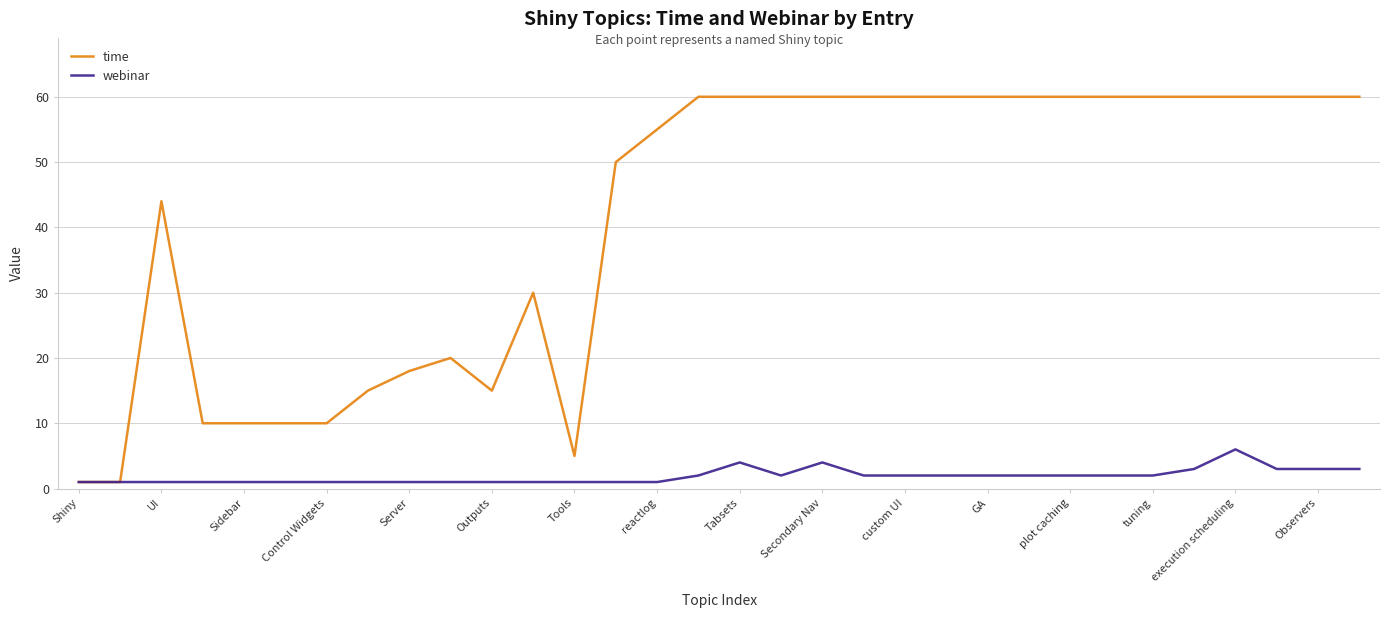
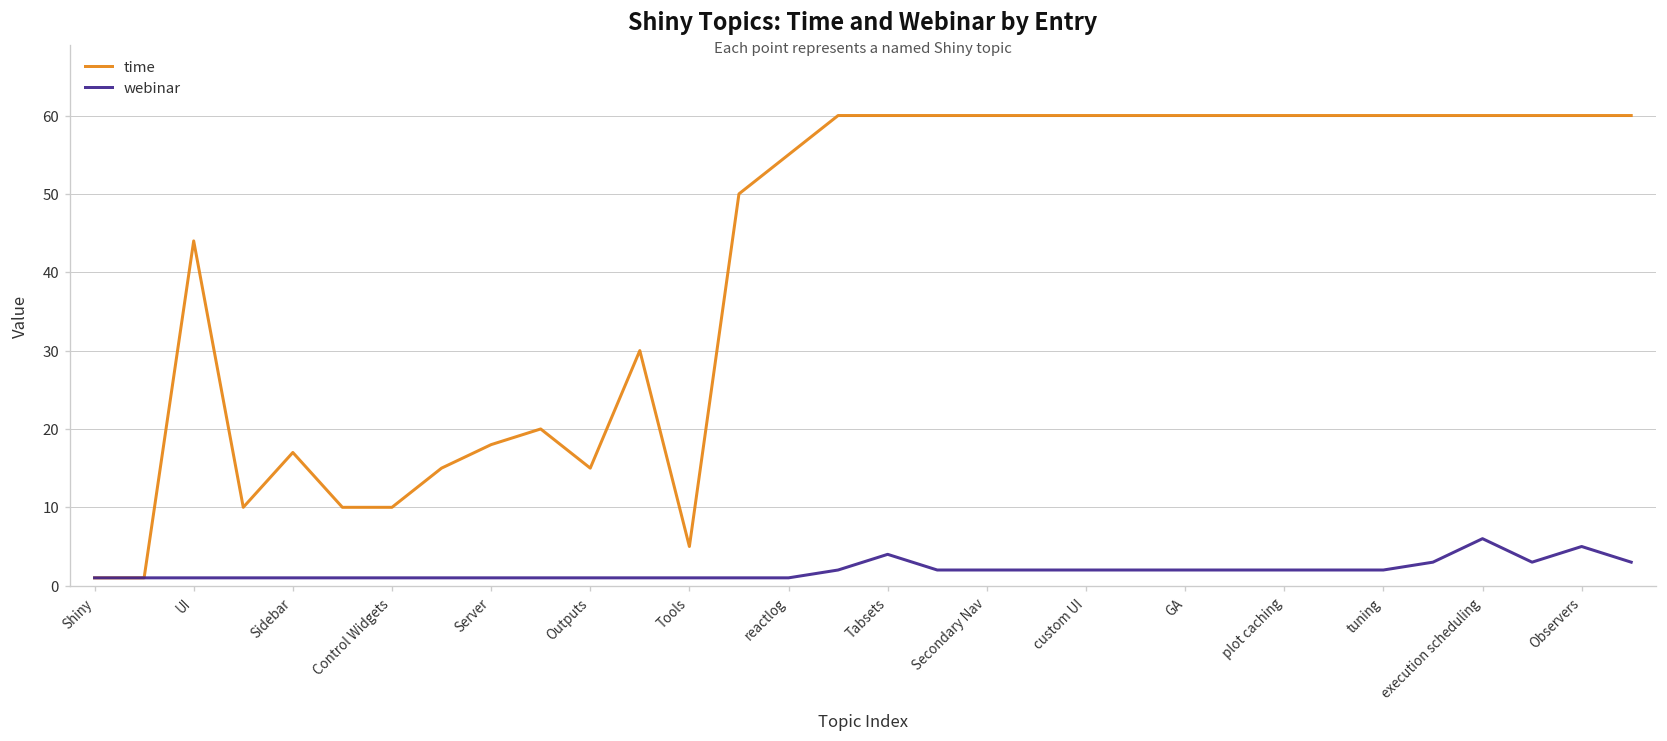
time, Sidebar: 10 -> 17
webinar, Secondary Nav: 4 -> 2
webinar, Observers: 3 -> 5
